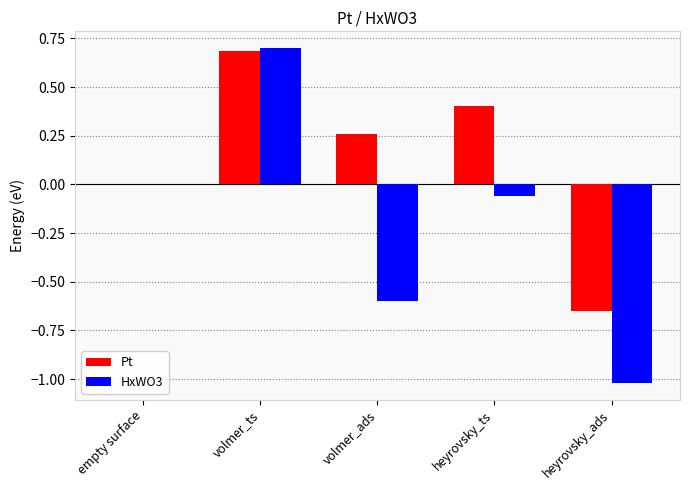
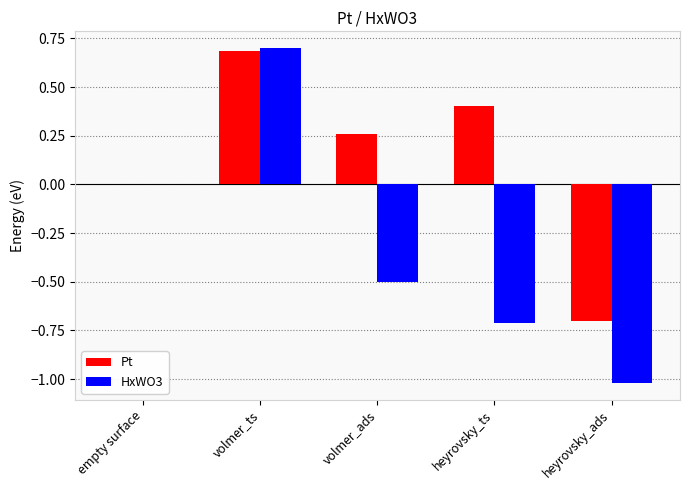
HxWO3, volmer_ads: -0.6 -> -0.5
HxWO3, heyrovsky_ts: -0.06 -> -0.71
Pt, heyrovsky_ads: -0.65 -> -0.70
